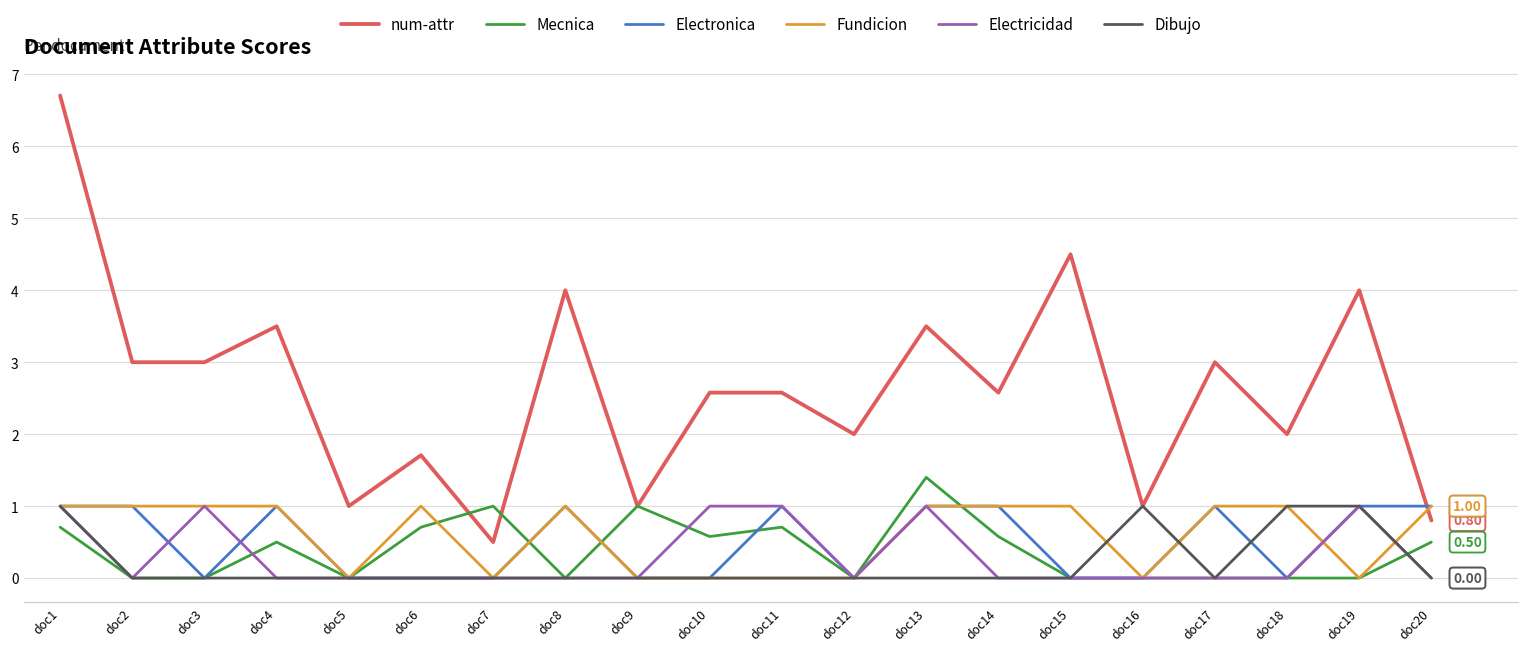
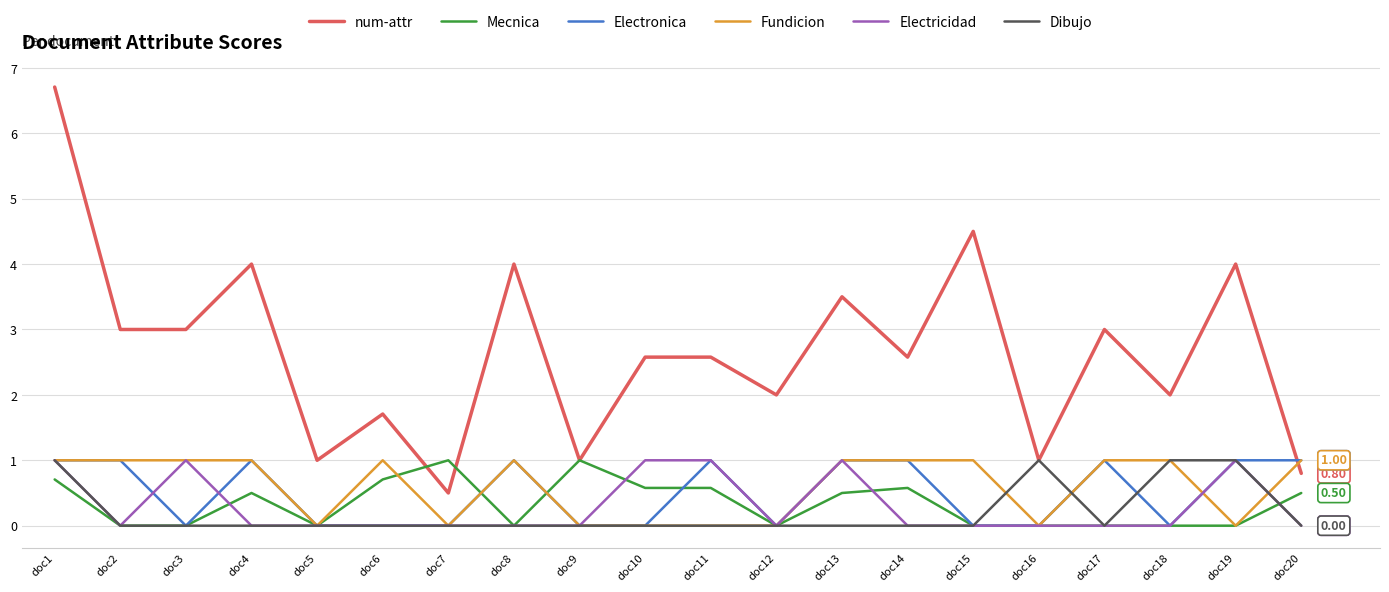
num-attr, doc4: 3.5 -> 4.0
Mecnica, doc11: 0.7 -> 0.6
Mecnica, doc13: 1.4 -> 0.5
